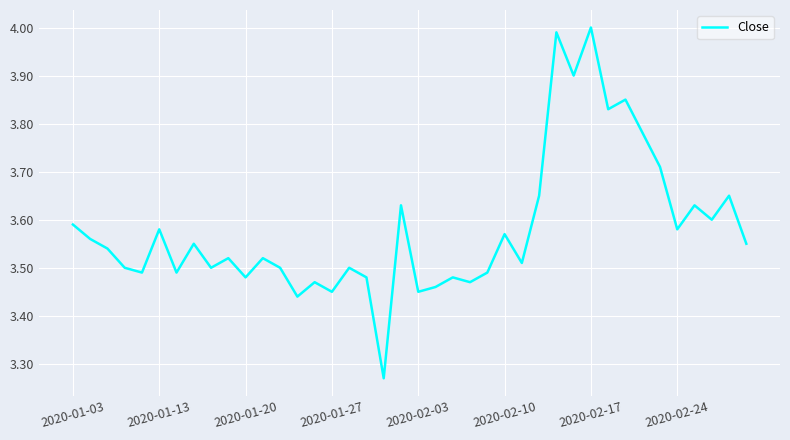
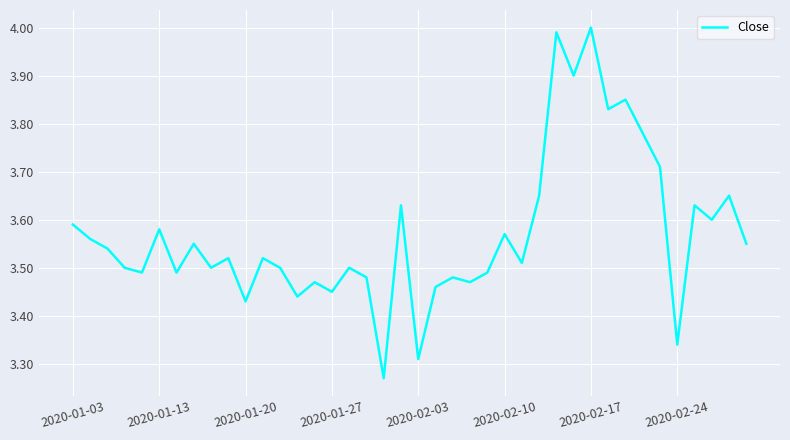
2020-01-20: 3.48 -> 3.43
2020-02-03: 3.45 -> 3.31
2020-02-24: 3.58 -> 3.34
